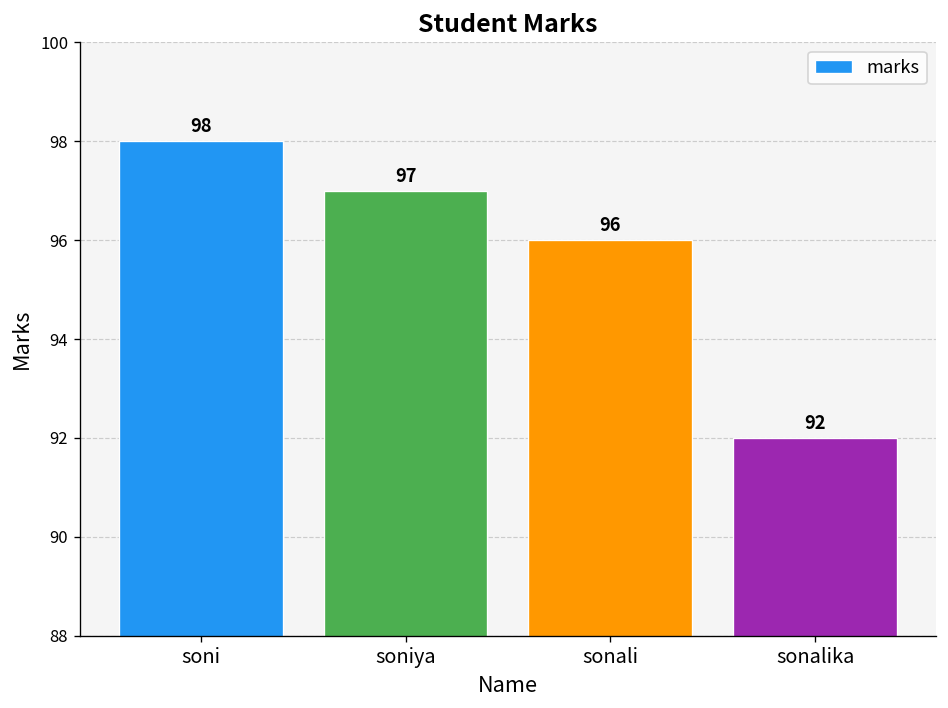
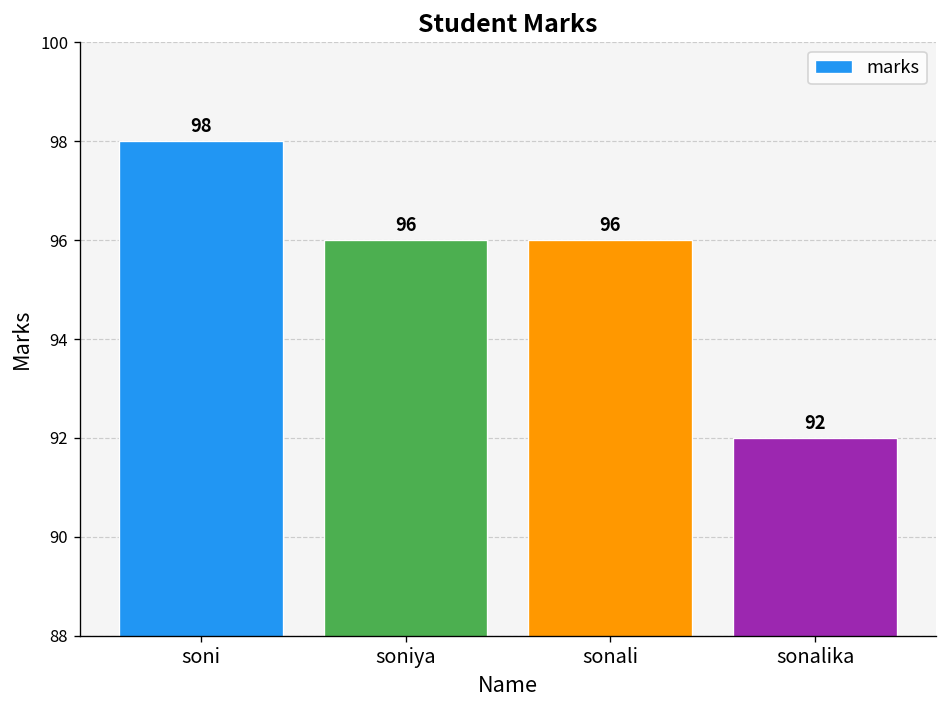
soniya: 97 -> 96
